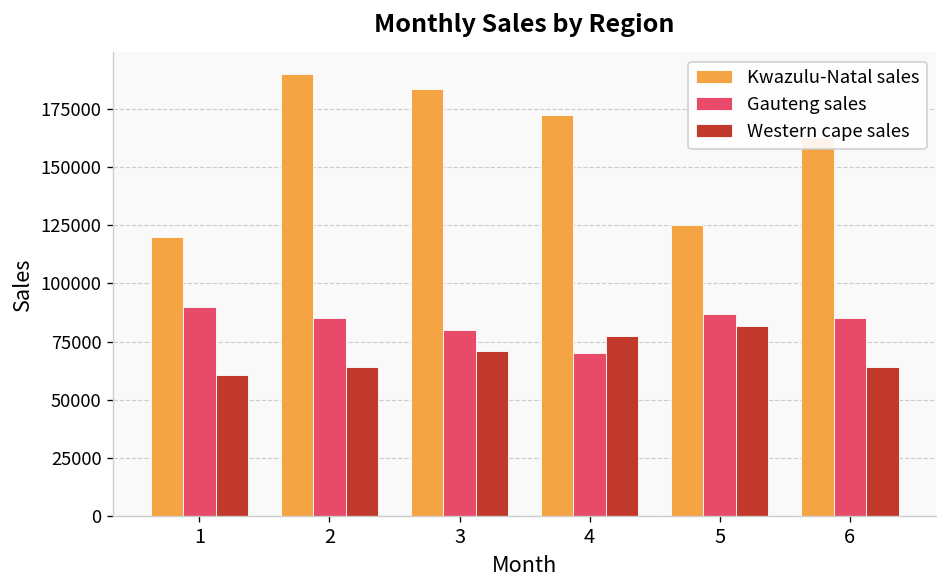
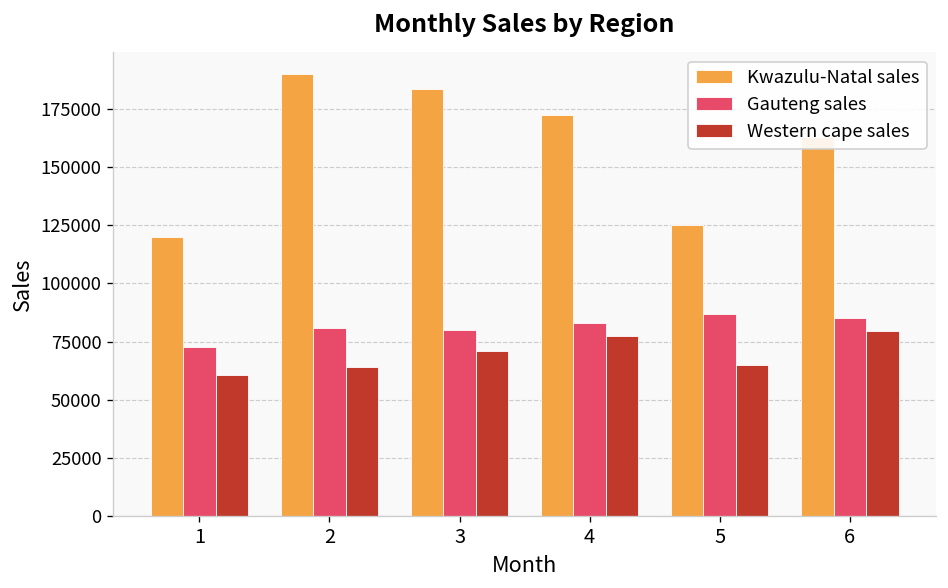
Gauteng sales, 1: 90000 -> 73000
Gauteng sales, 2: 85000 -> 81000
Gauteng sales, 4: 70000 -> 83000
Western cape sales, 5: 82000 -> 65000
Western cape sales, 6: 64000 -> 80000
